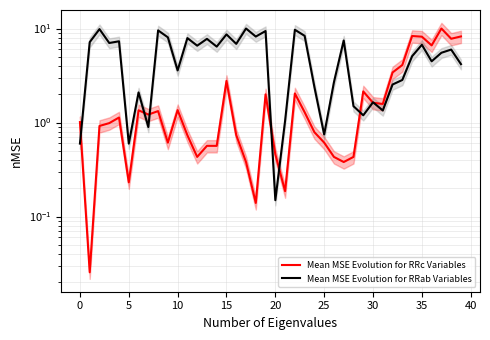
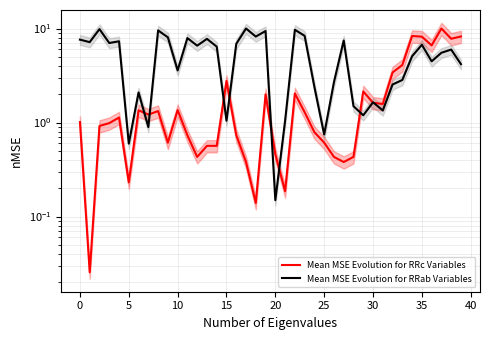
Mean MSE Evolution for RRab Variables, 0: 0.6 -> 8
Mean MSE Evolution for RRab Variables, 15: 9 -> 1.0
